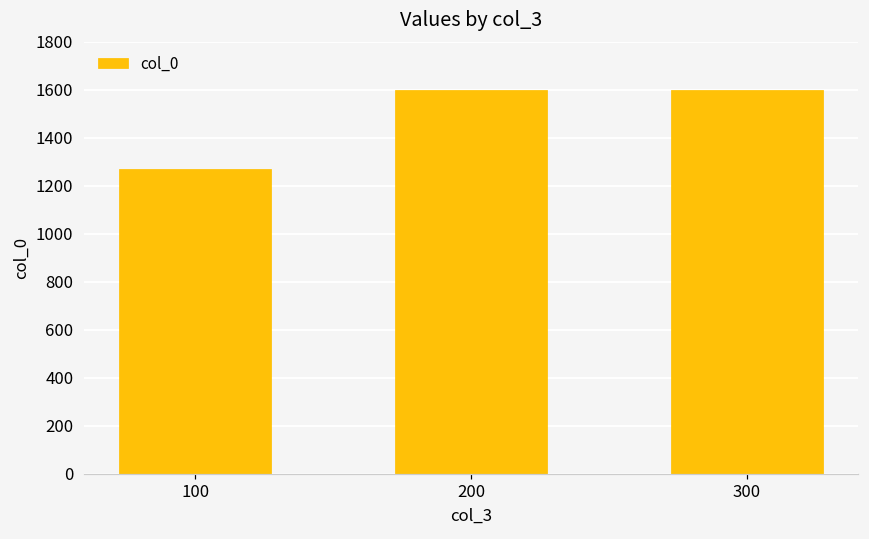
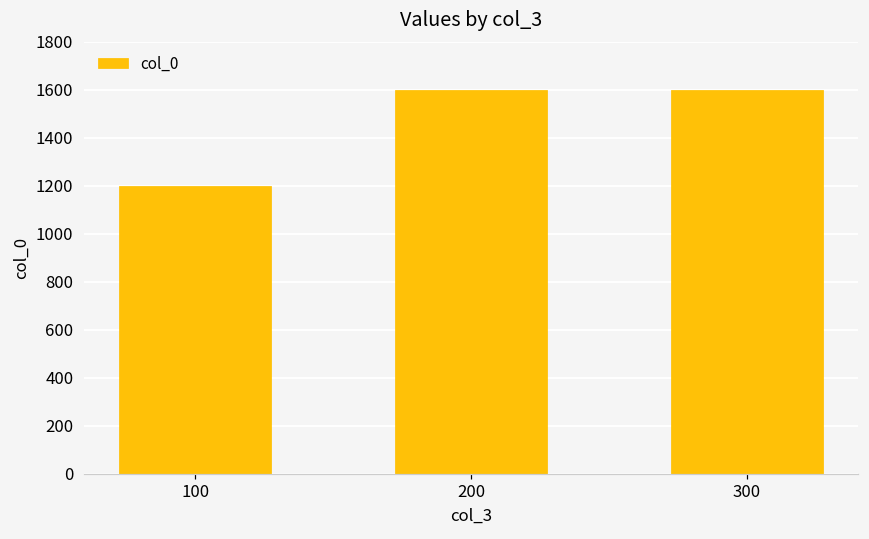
100: 1270 -> 1200
